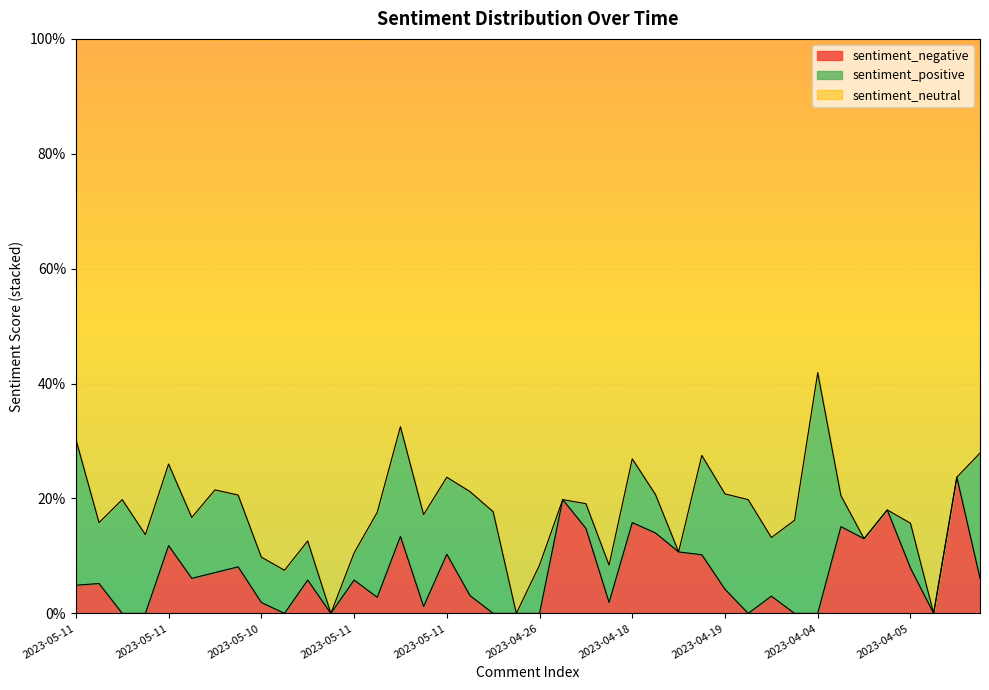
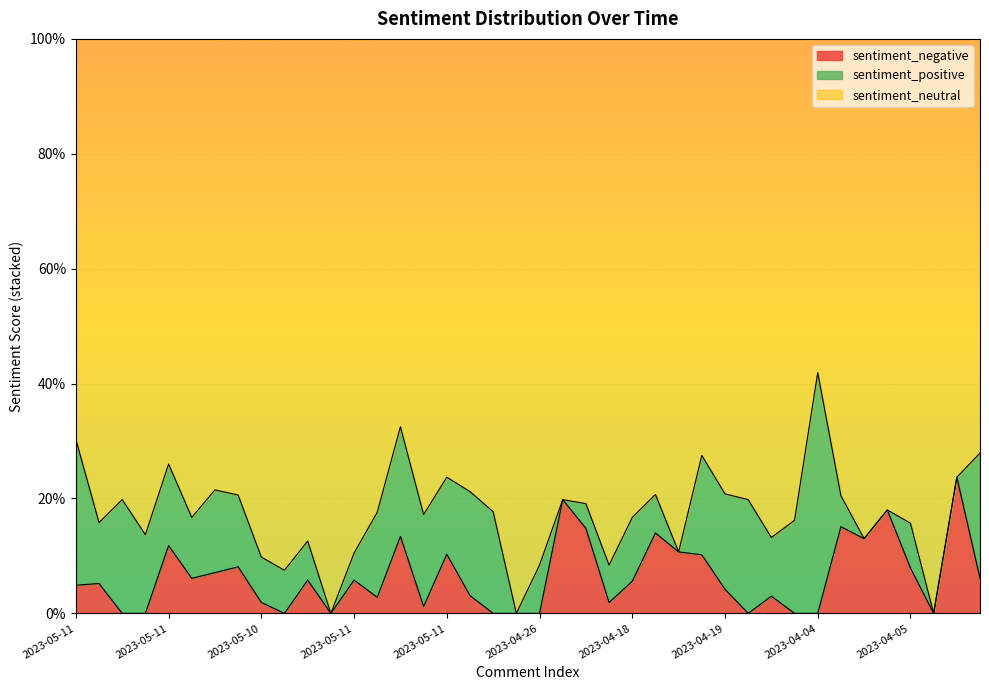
sentiment_negative, 2023-04-18: 16% -> 6%
